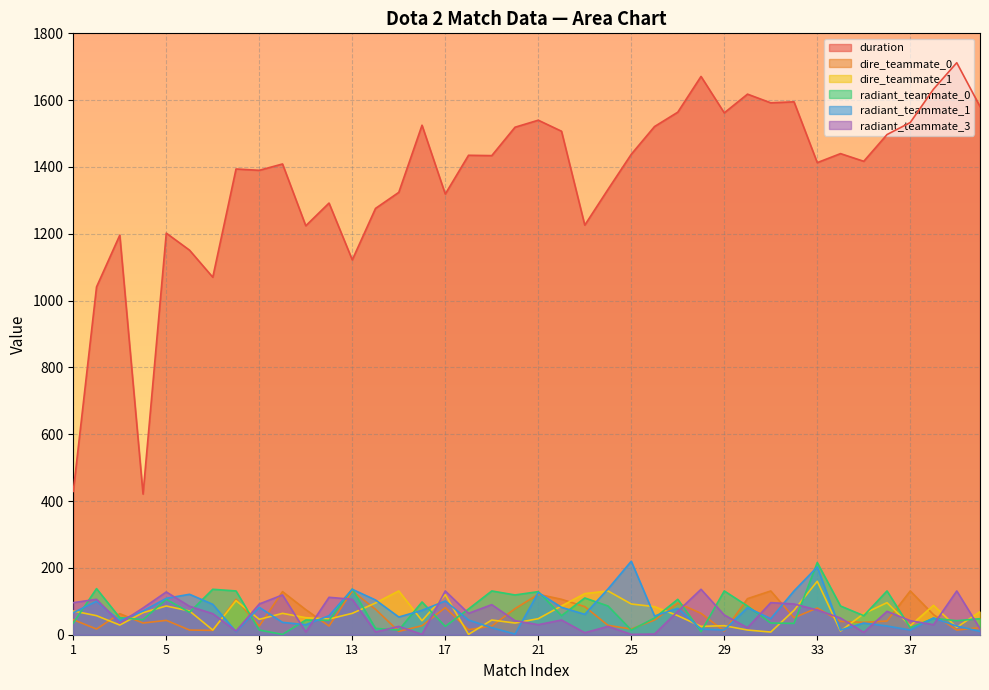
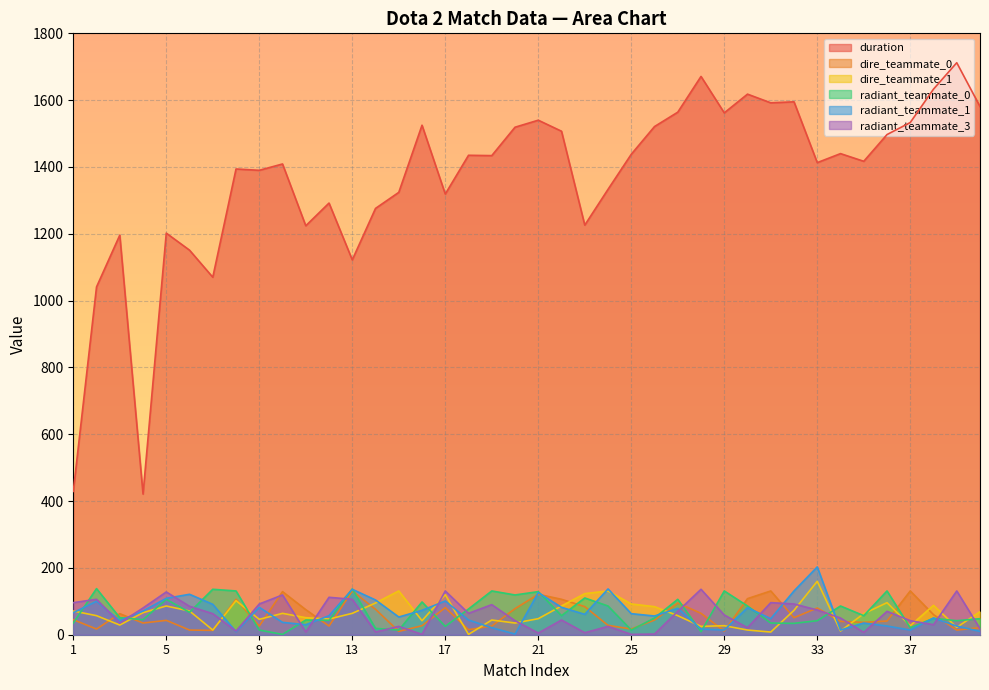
radiant_teammate_3, 21: 30 -> 10
radiant_teammate_1, 25: 220 -> 60
radiant_teammate_0, 33: 220 -> 40
